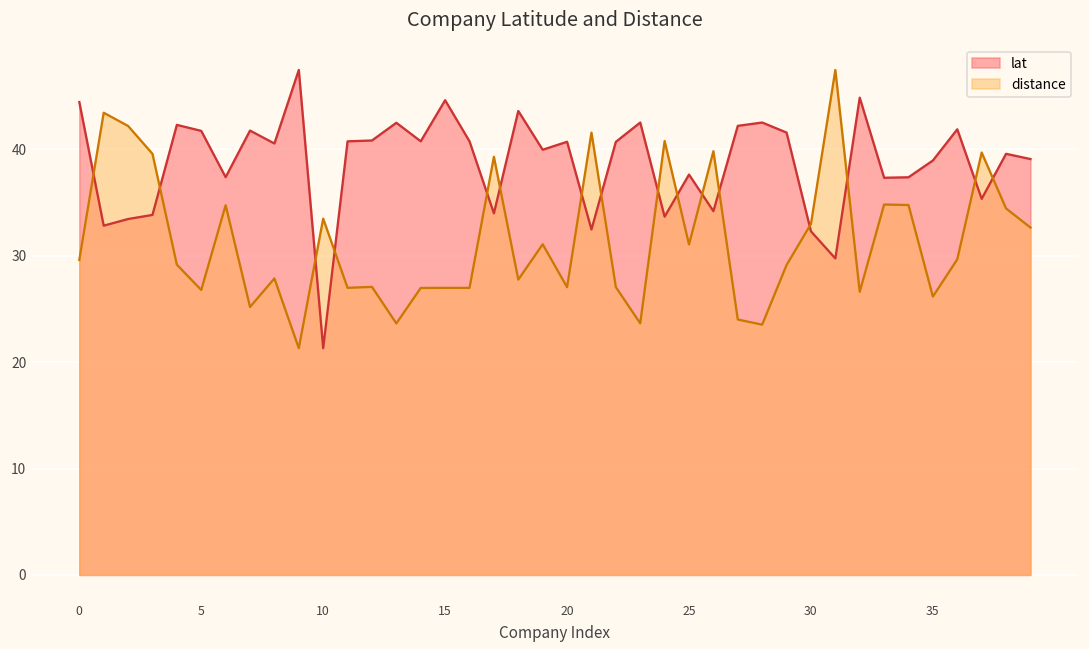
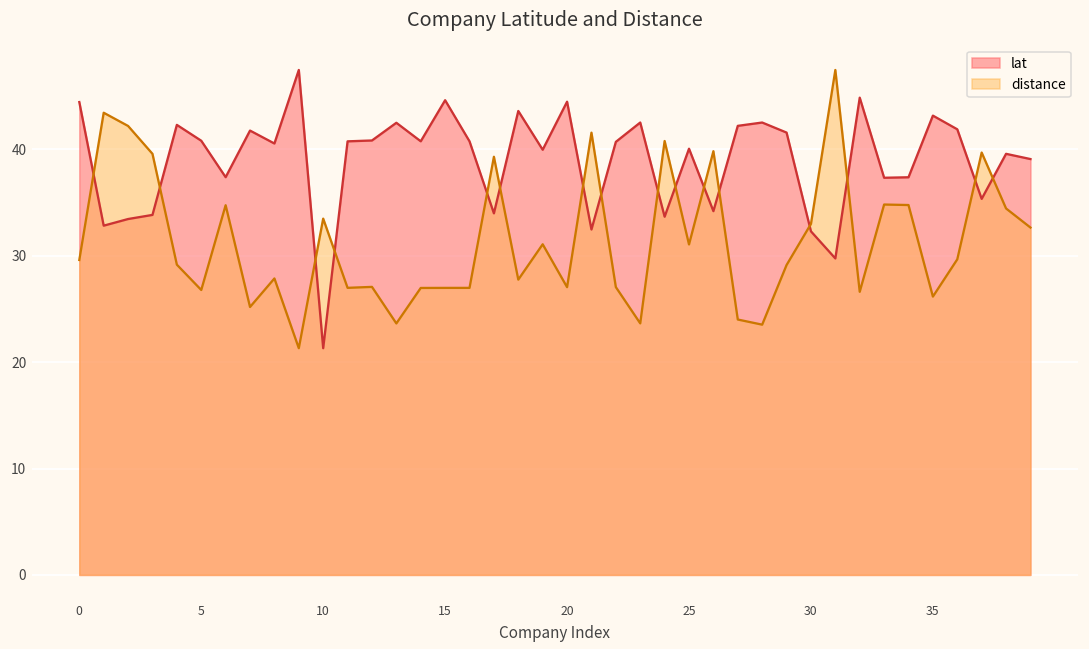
lat, 5: 42 -> 41
lat, 20: 41 -> 44
lat, 25: 38 -> 40
lat, 35: 39 -> 43
